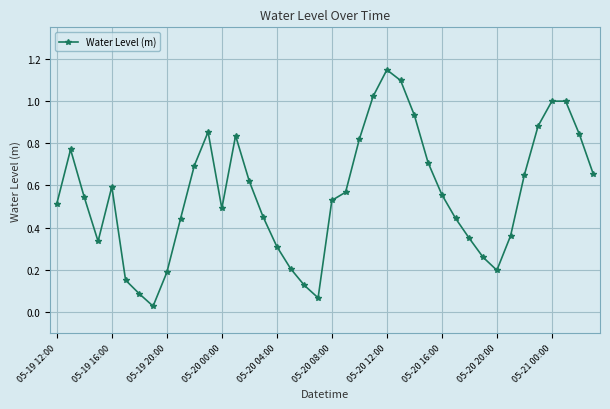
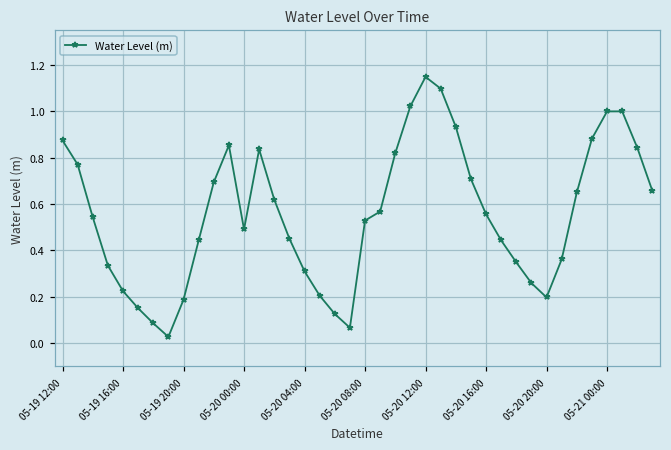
05-19 12:00: 0.51 -> 0.87
05-19 16:00: 0.59 -> 0.22
